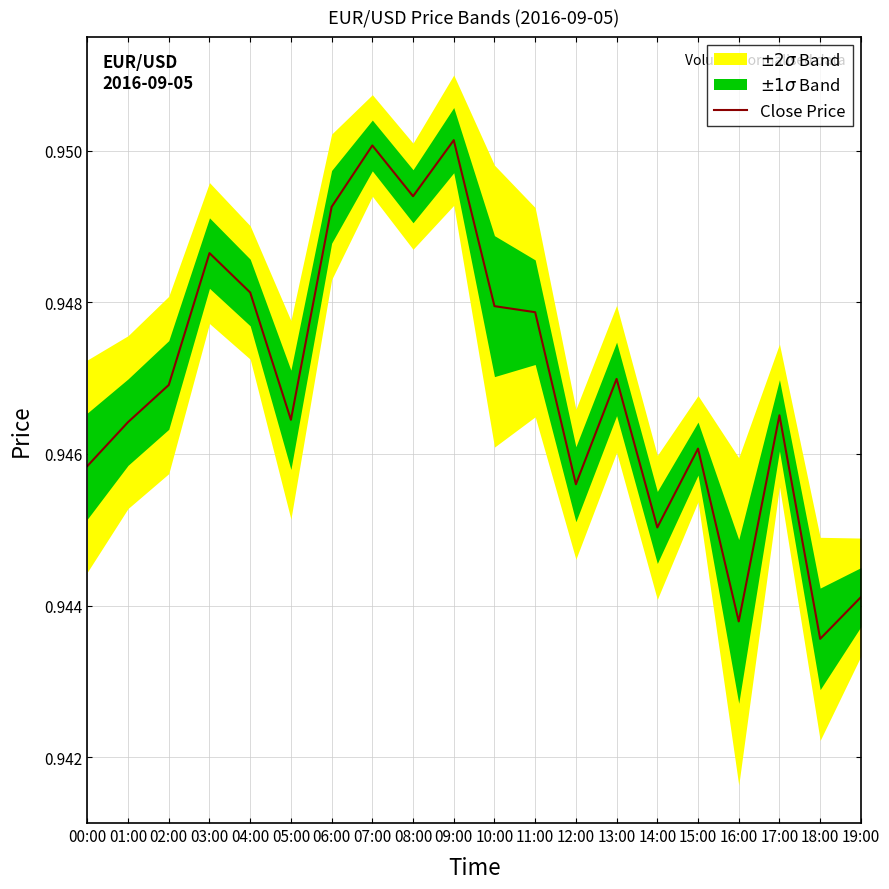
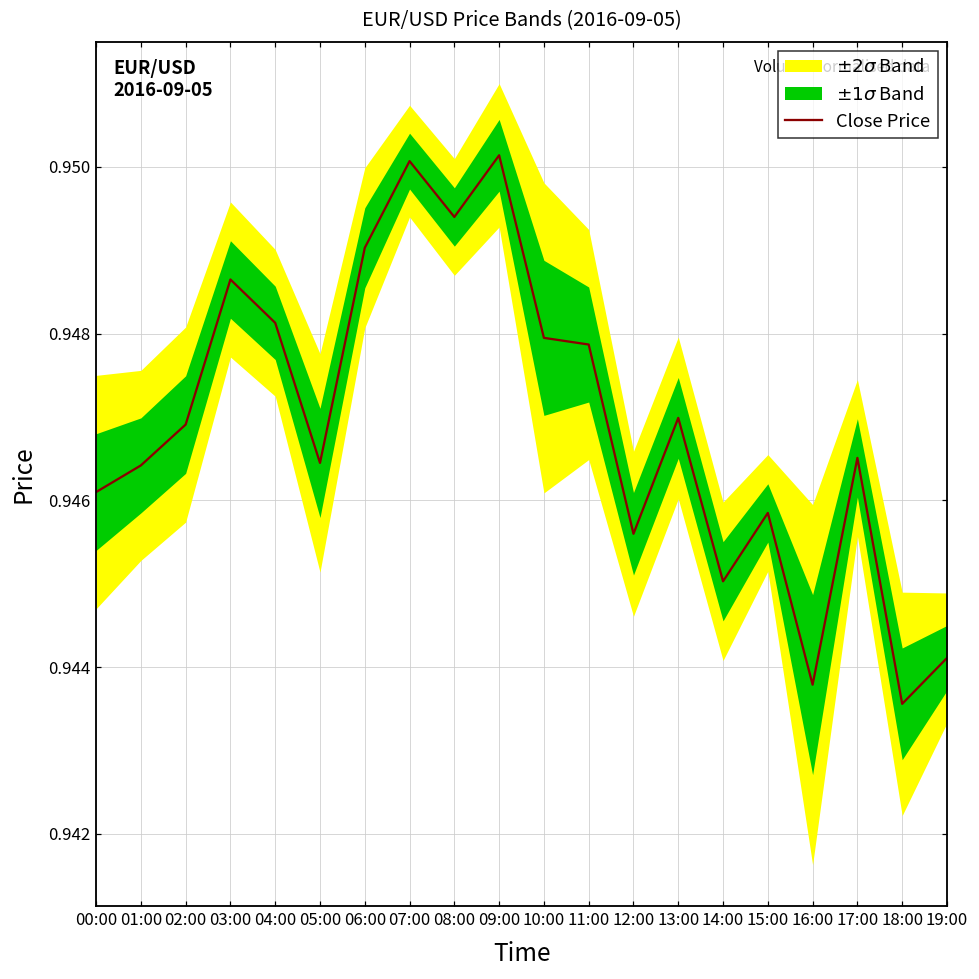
Close Price, 00:00: 0.9458 -> 0.9461
Close Price, 06:00: 0.9493 -> 0.9490
Close Price, 15:00: 0.9461 -> 0.9459
